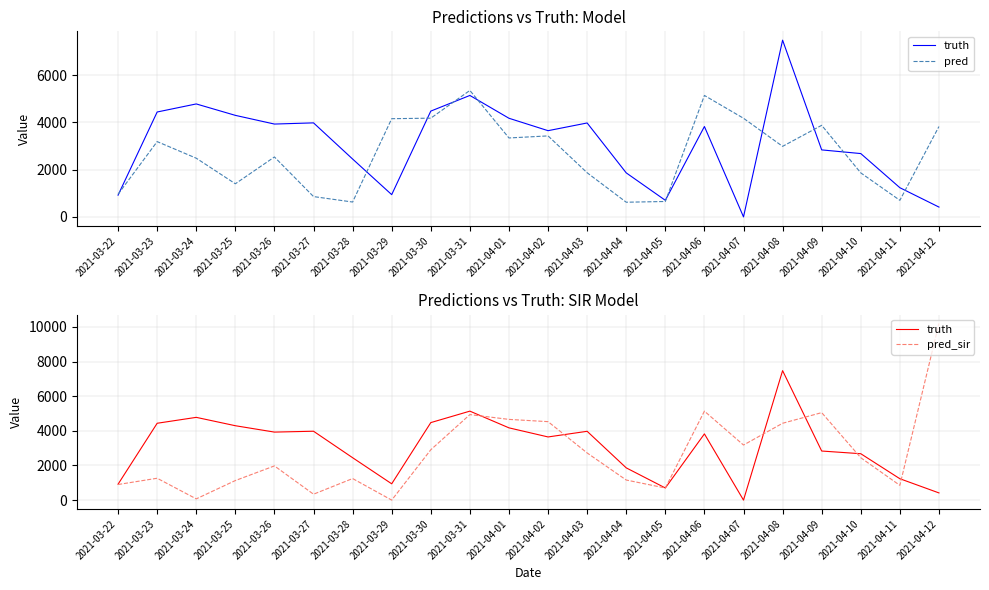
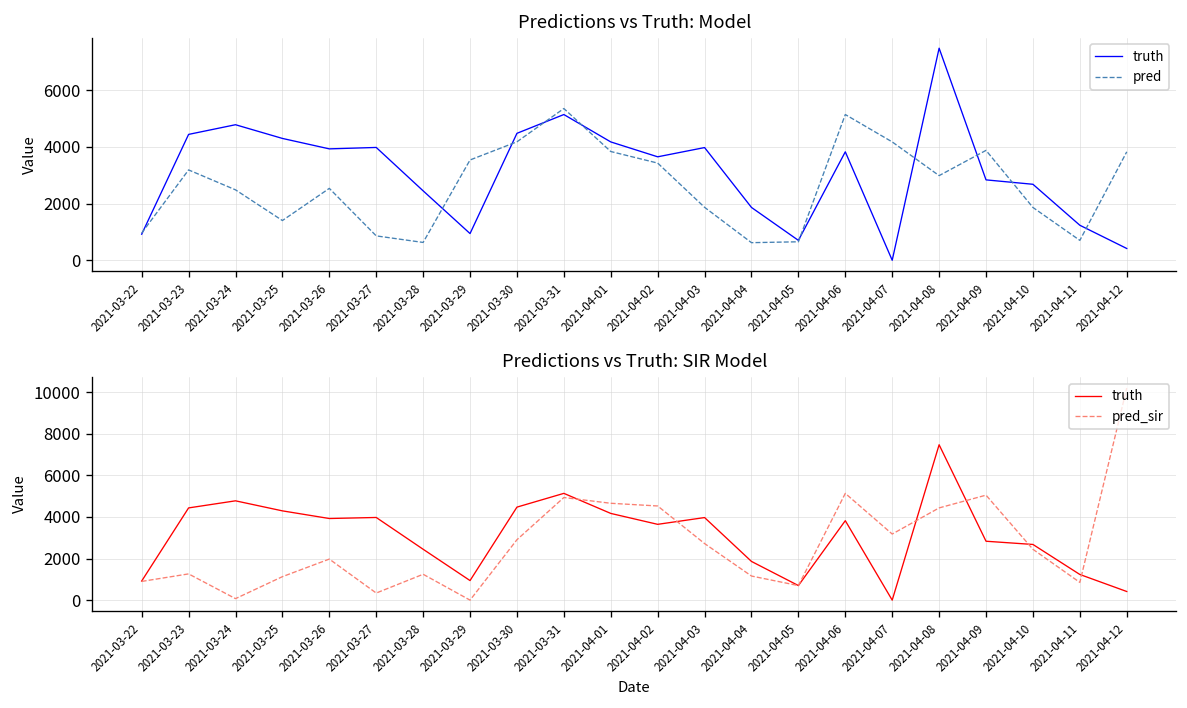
Predictions vs Truth: Model, pred, 2021-03-29: 4200 -> 3500
Predictions vs Truth: Model, pred, 2021-04-01: 3300 -> 3800
